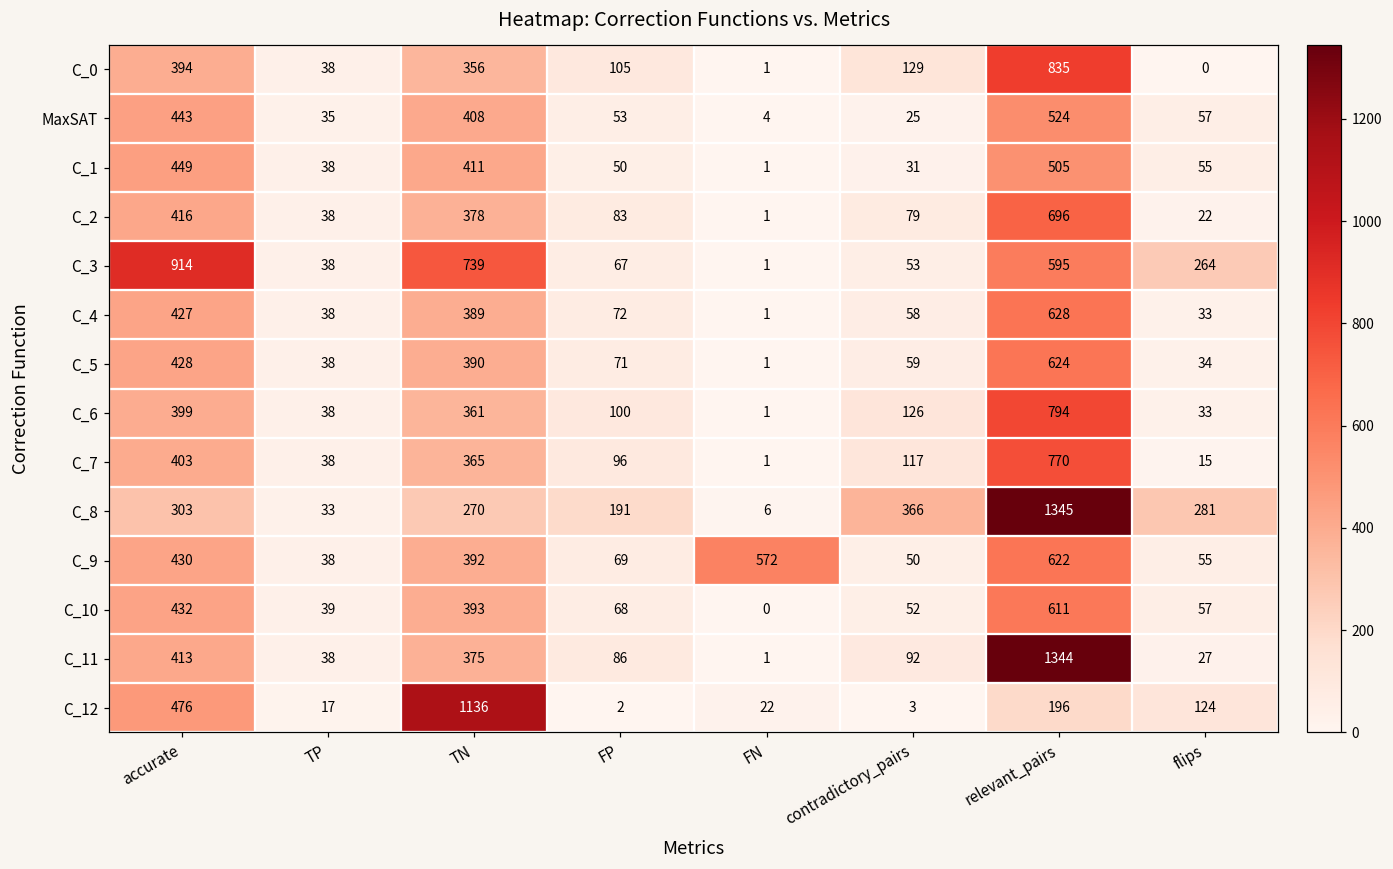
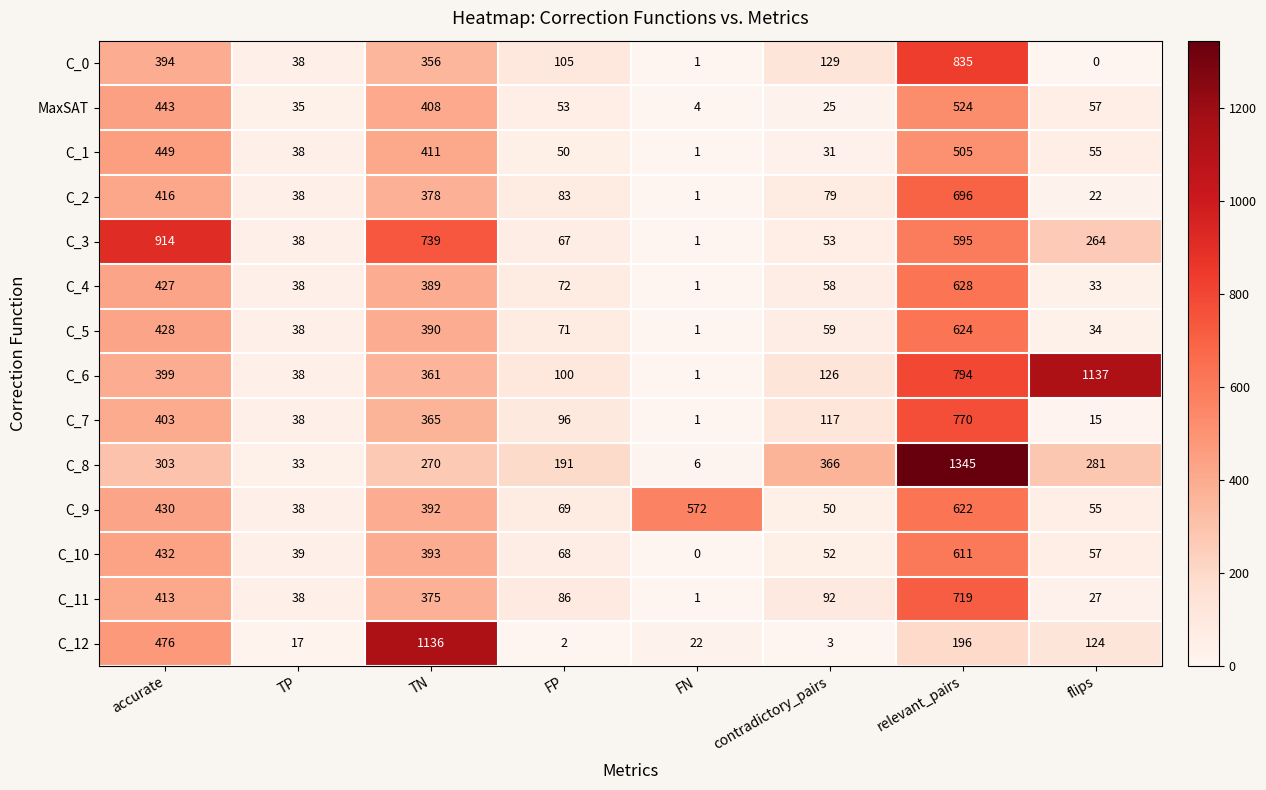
C_6, flips: 33 -> 1137
C_11, relevant_pairs: 1344 -> 719
